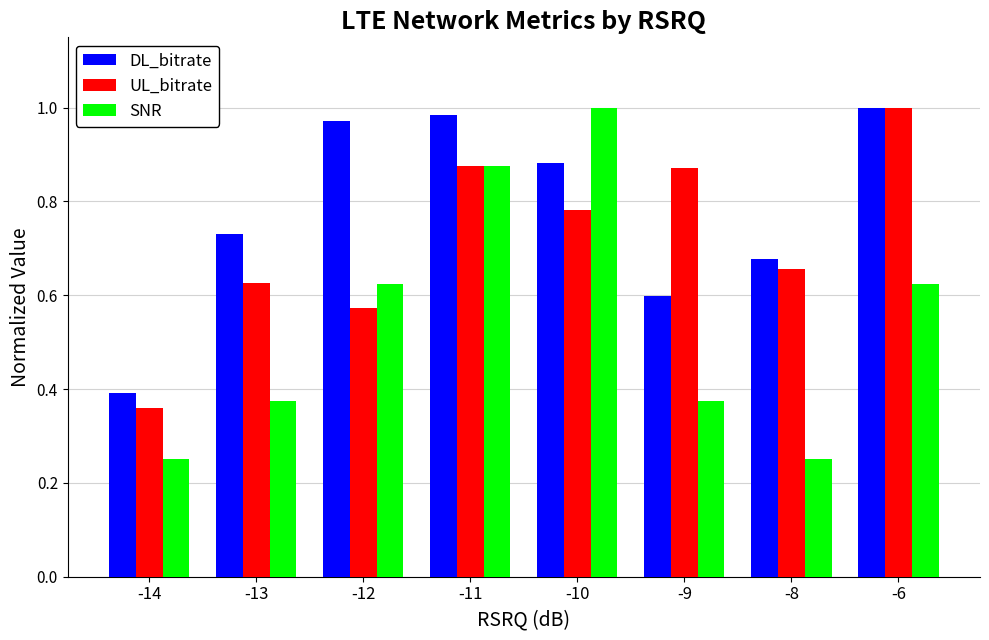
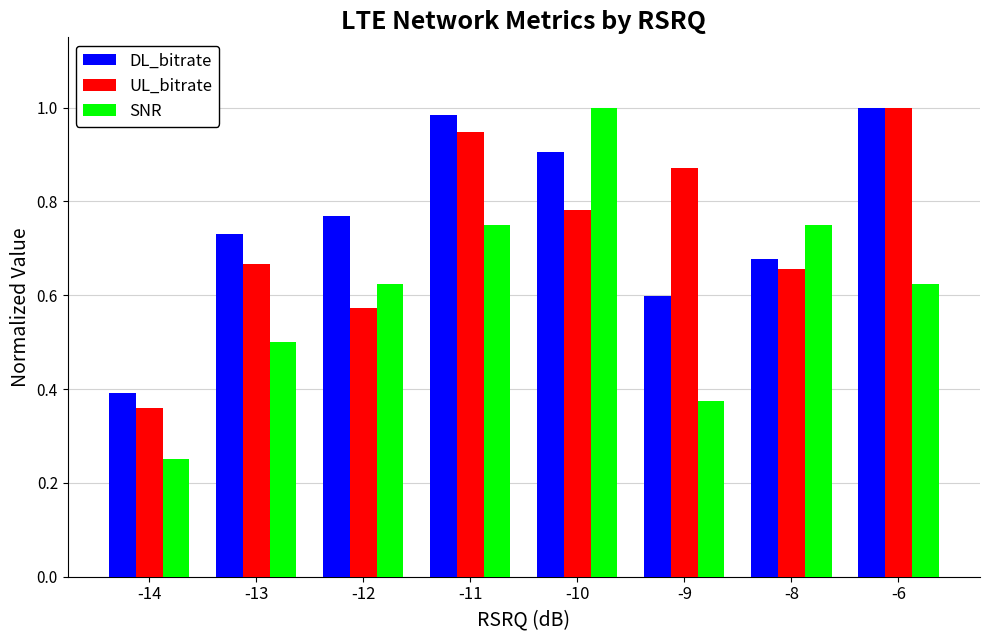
UL_bitrate, -13: 0.63 -> 0.67
SNR, -13: 0.38 -> 0.50
DL_bitrate, -12: 0.97 -> 0.77
UL_bitrate, -11: 0.88 -> 0.95
SNR, -11: 0.88 -> 0.75
DL_bitrate, -10: 0.88 -> 0.91
SNR, -8: 0.25 -> 0.75
